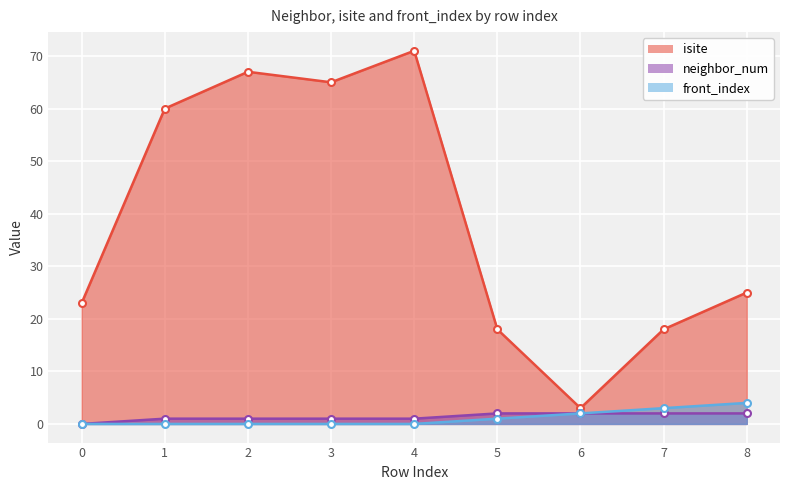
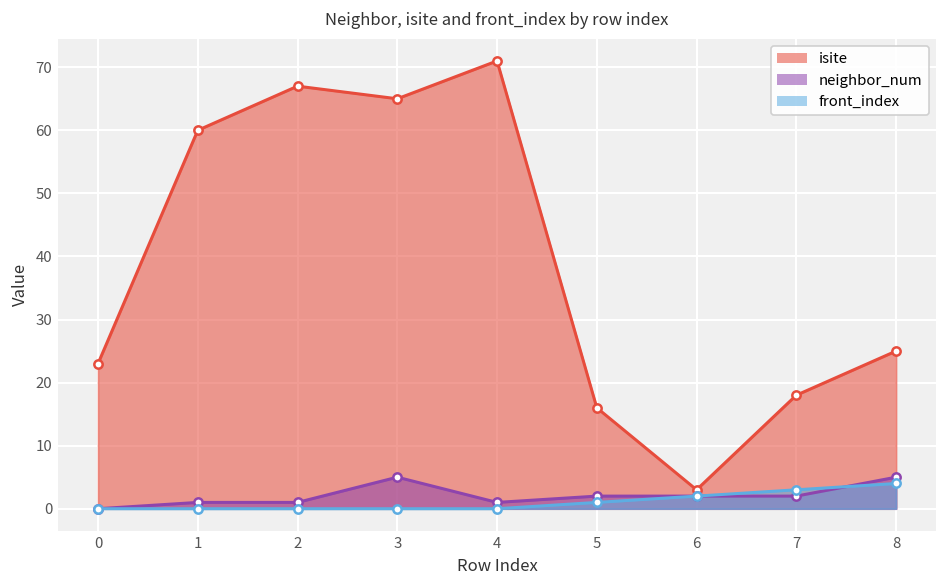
neighbor_num, 3: 1 -> 5
isite, 5: 18 -> 16
neighbor_num, 8: 2 -> 5
